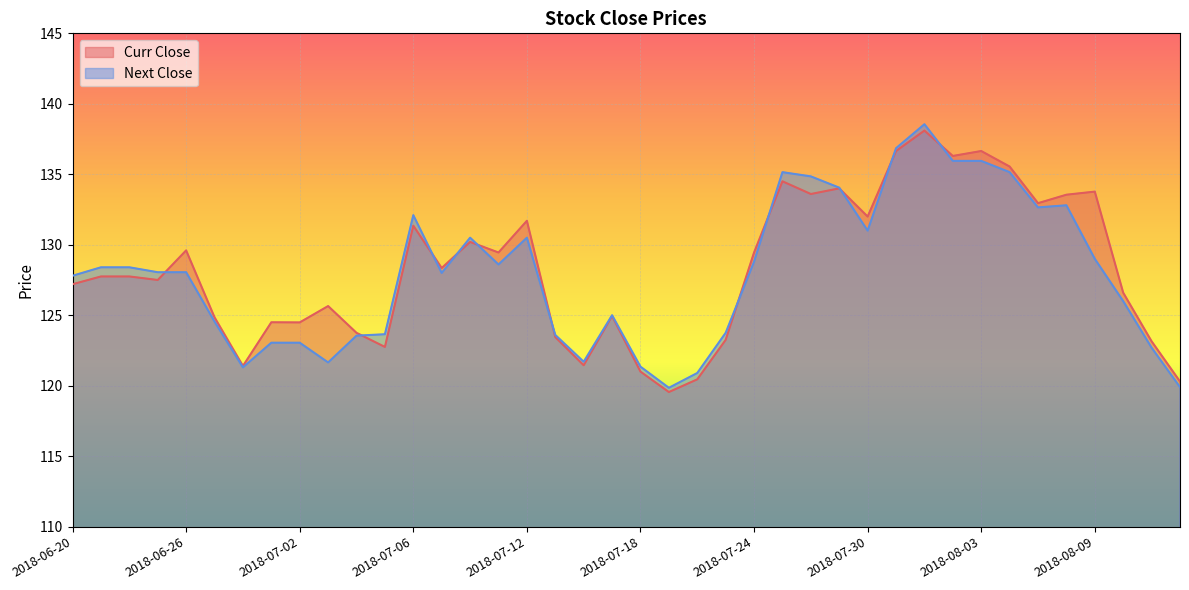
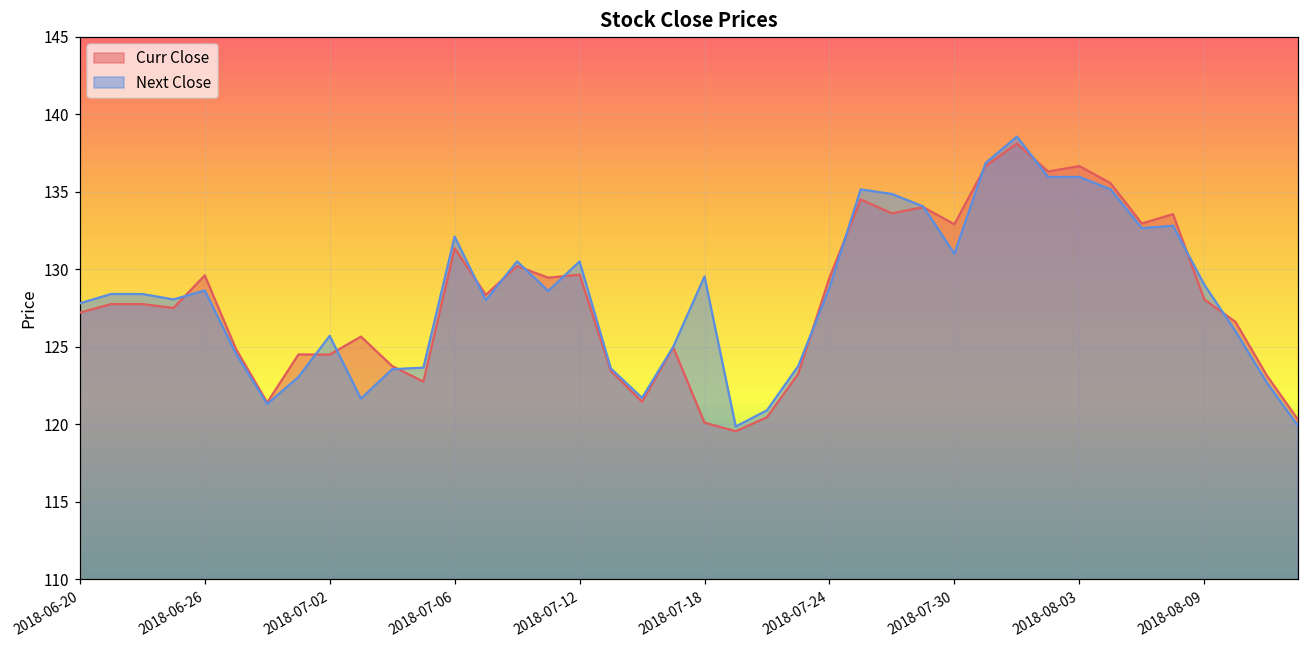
Next Close, 2018-06-26: 128.1 -> 128.6
Next Close, 2018-07-02: 123.1 -> 125.7
Curr Close, 2018-07-12: 131.7 -> 129.7
Curr Close, 2018-07-18: 121.0 -> 120.1
Next Close, 2018-07-18: 121.4 -> 129.5
Curr Close, 2018-07-30: 132.0 -> 132.9
Curr Close, 2018-08-09: 133.8 -> 128.1
